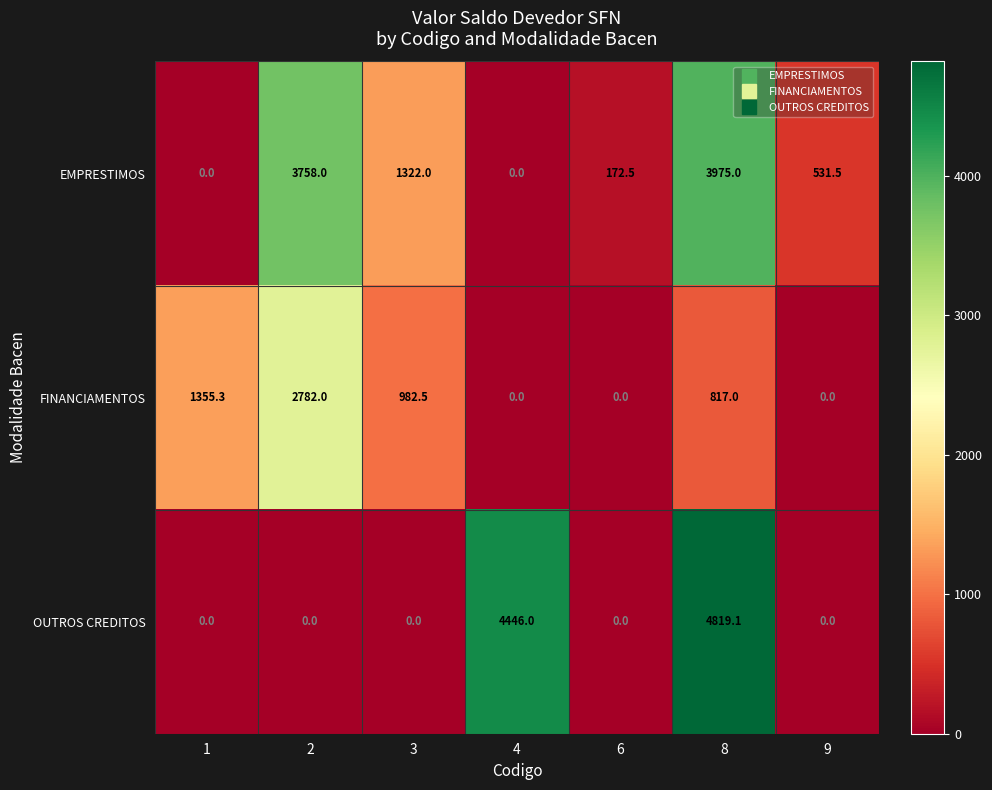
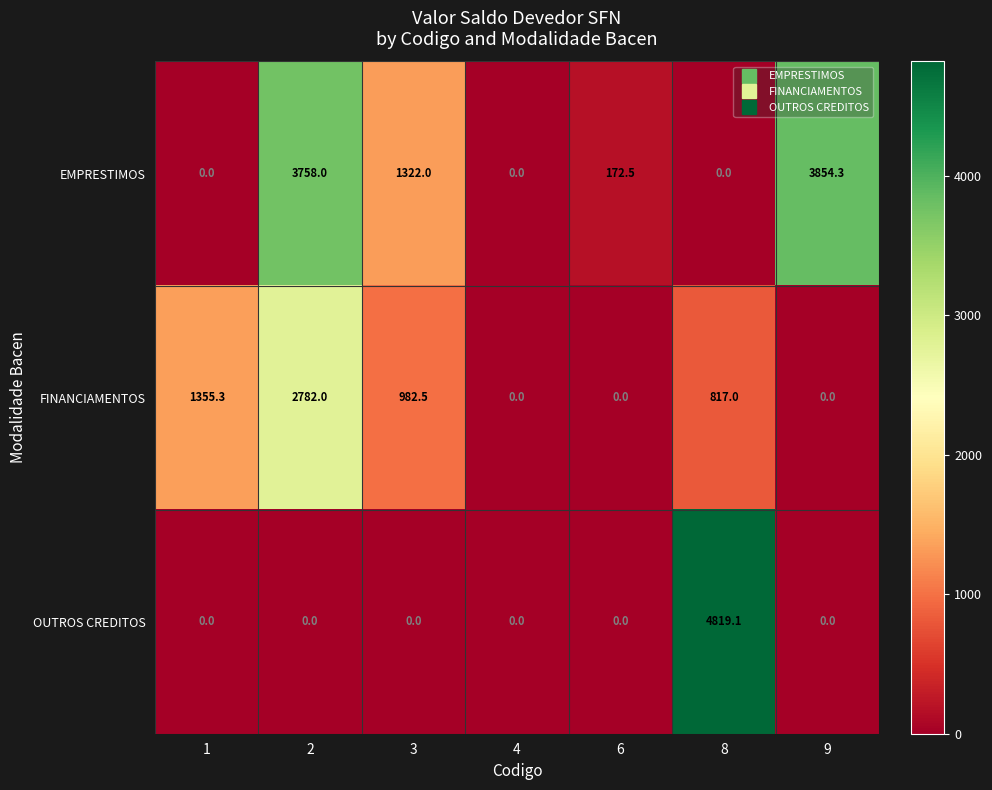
EMPRESTIMOS, 8: 3975.0 -> 0.0
EMPRESTIMOS, 9: 531.5 -> 3854.3
OUTROS CREDITOS, 4: 4446.0 -> 0.0
